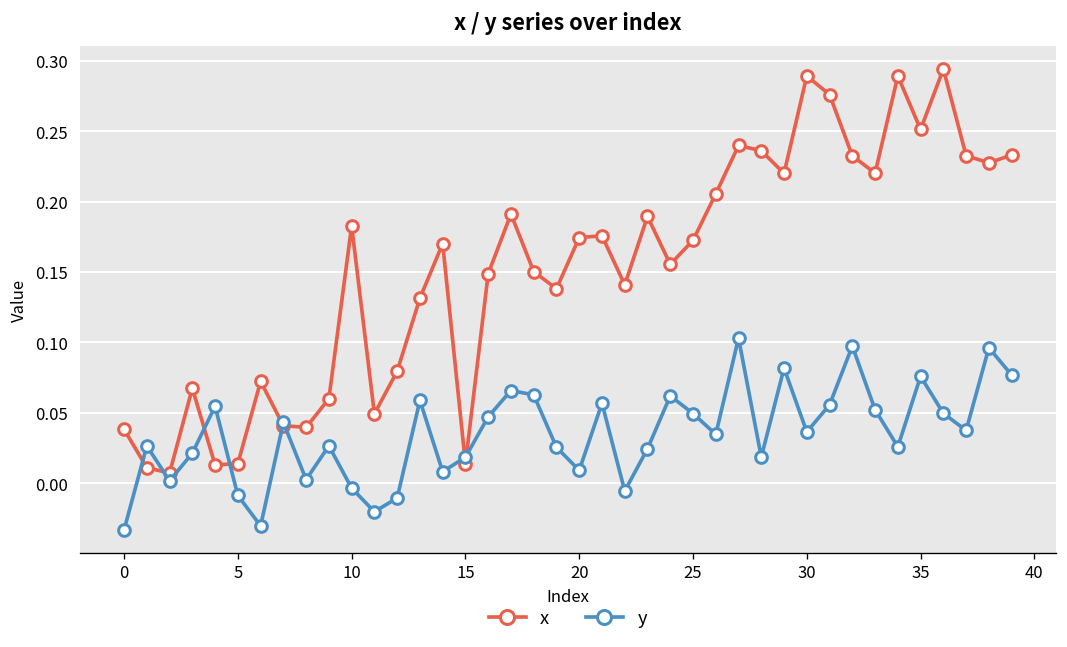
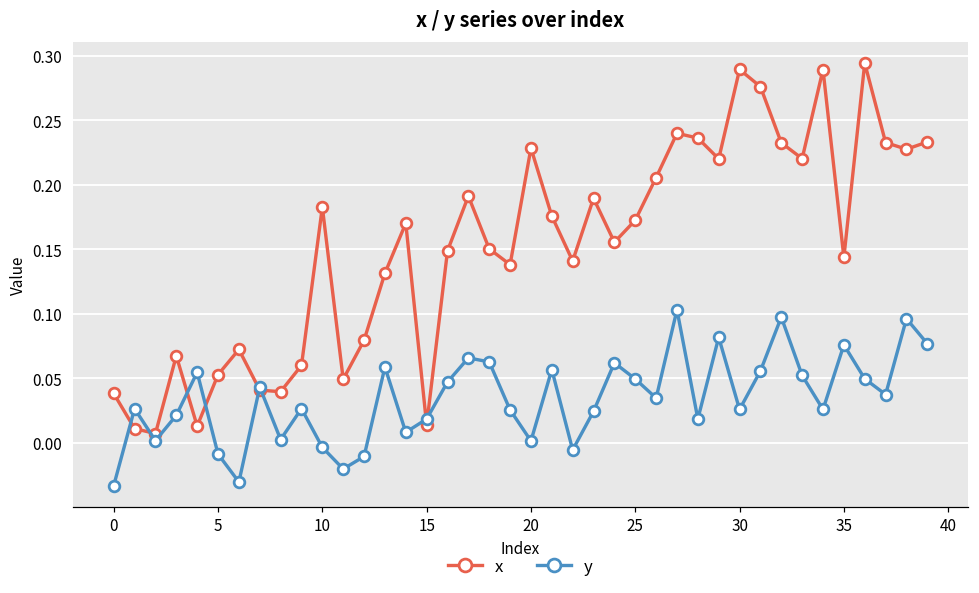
x, 5: 0.014 -> 0.053
x, 20: 0.175 -> 0.228
y, 20: 0.009 -> 0.002
y, 30: 0.036 -> 0.026
x, 35: 0.251 -> 0.144
